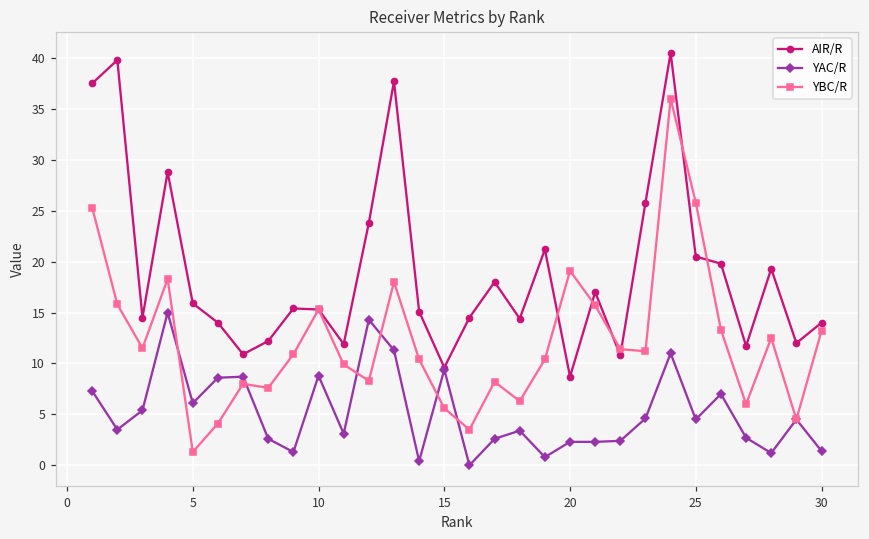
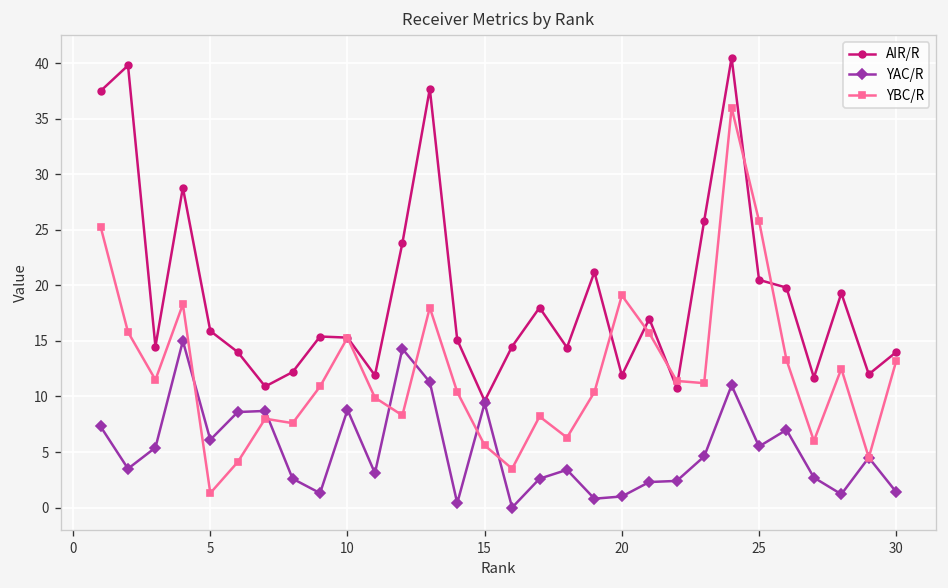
AIR/R, 20: 9 -> 12
YAC/R, 20: 2 -> 1
YAC/R, 25: 5 -> 6
